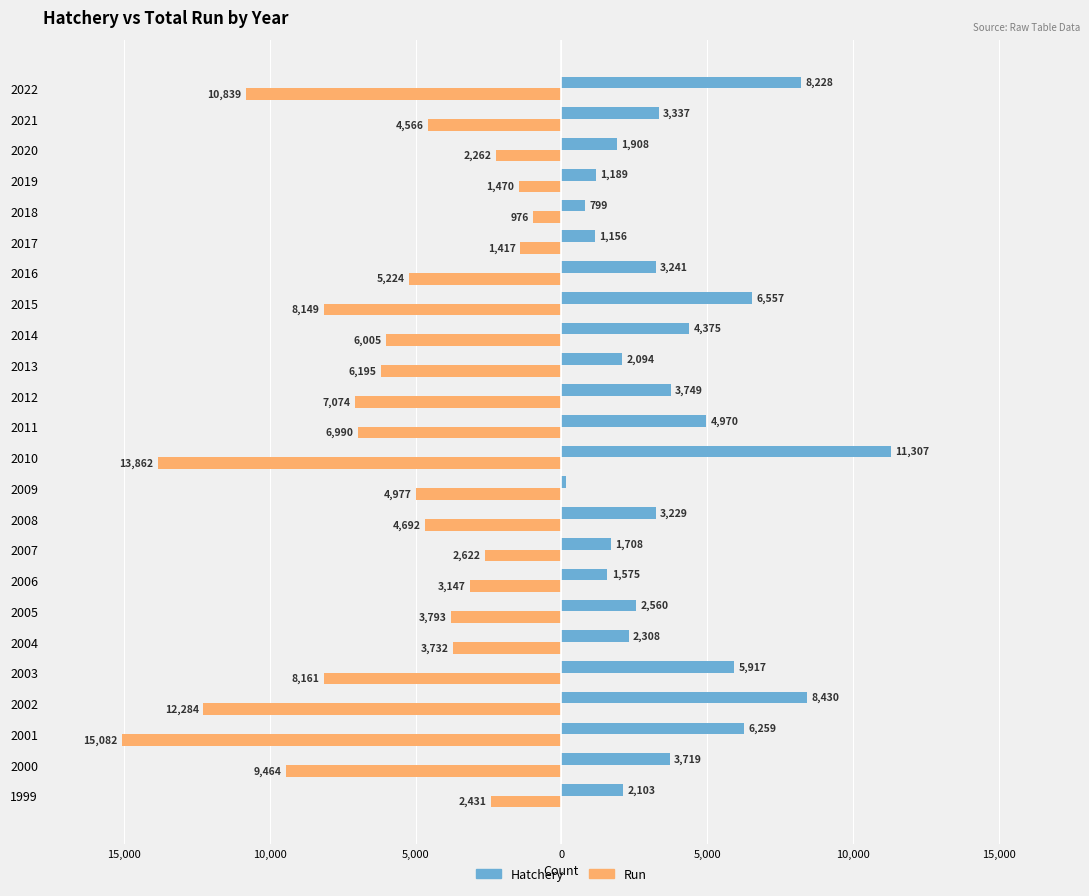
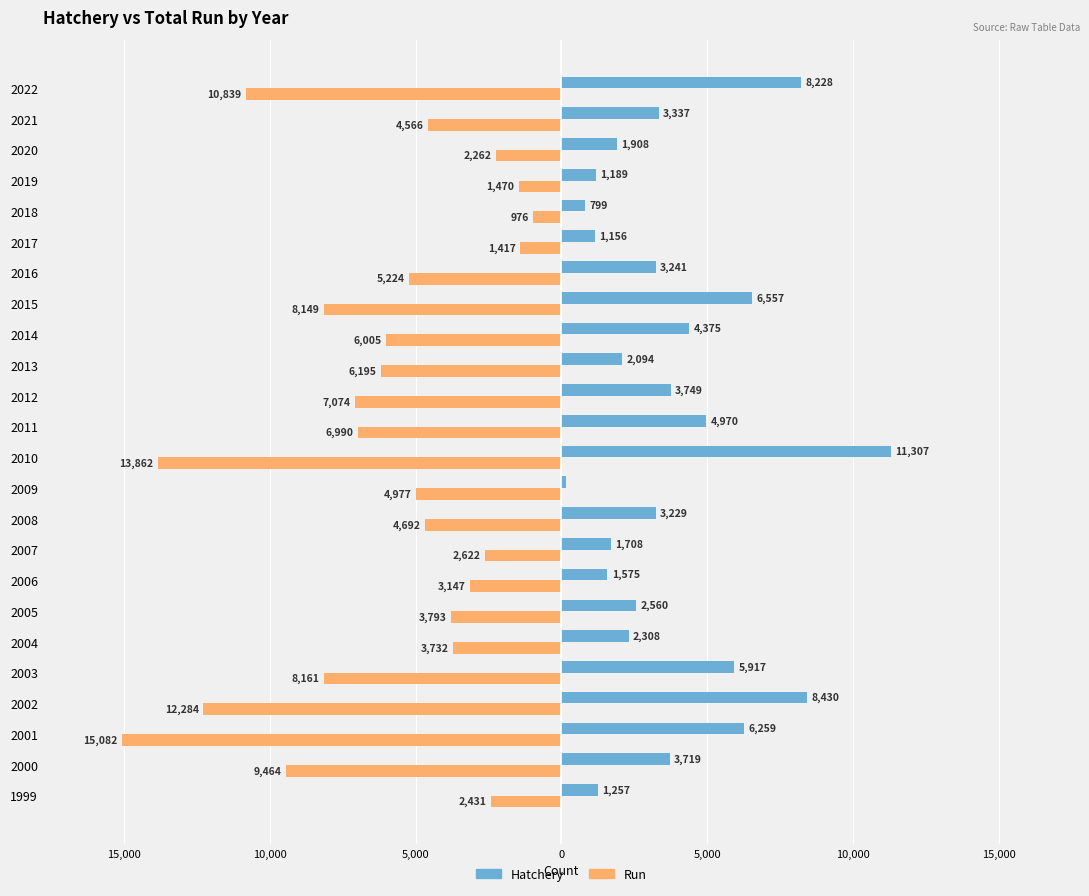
Hatchery, 1999: 2,103 -> 1,257
